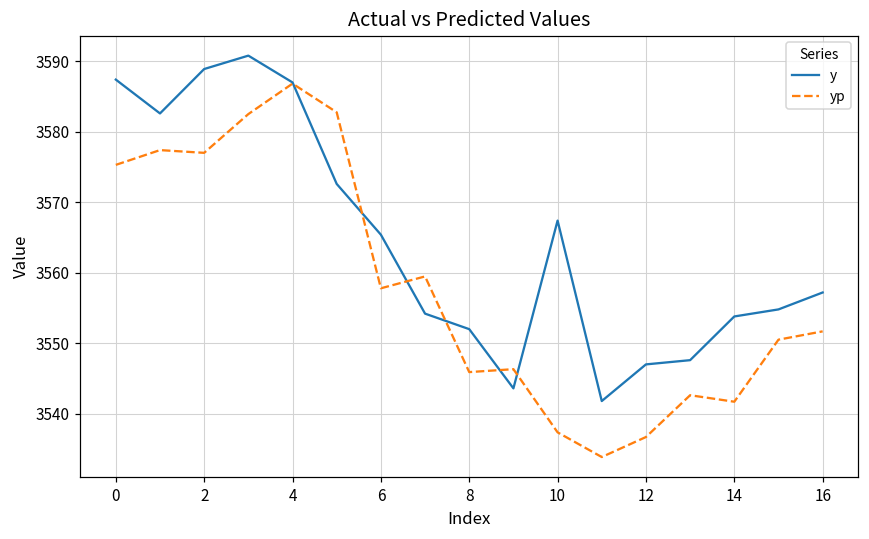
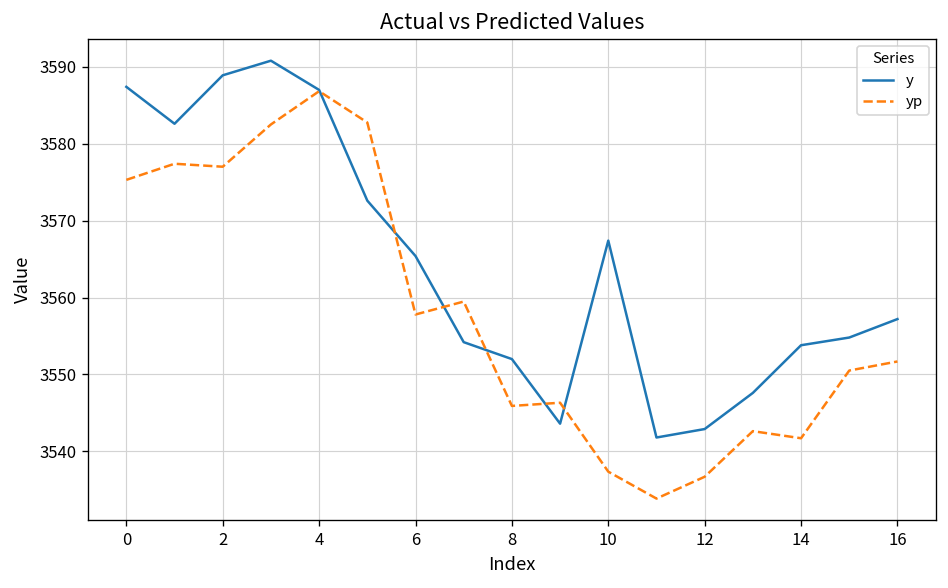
y, 12: 3547 -> 3543
